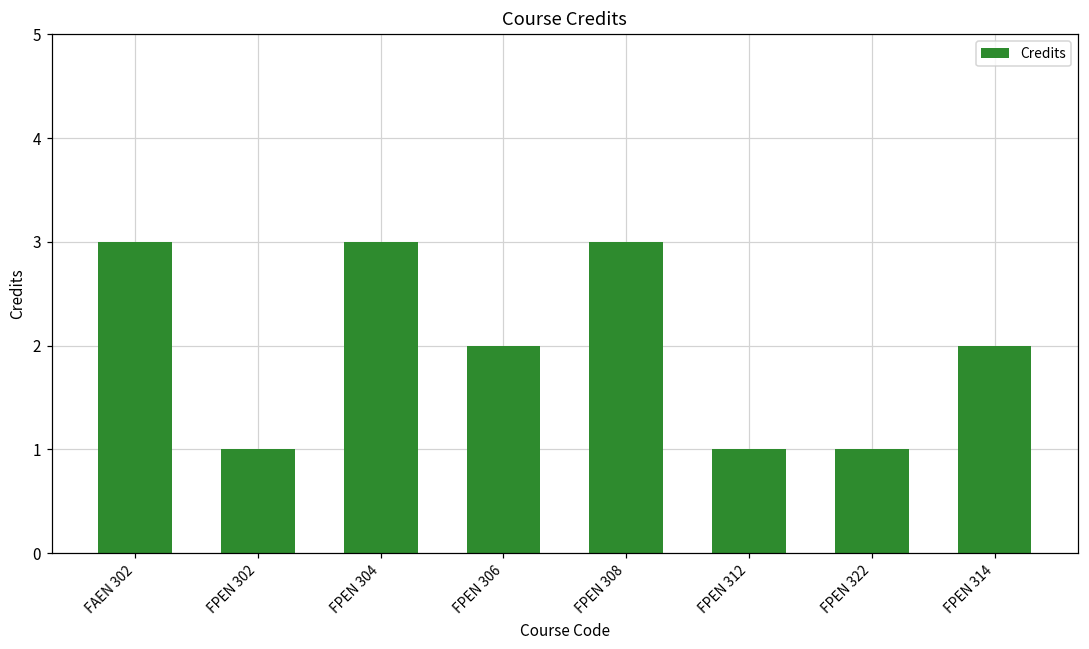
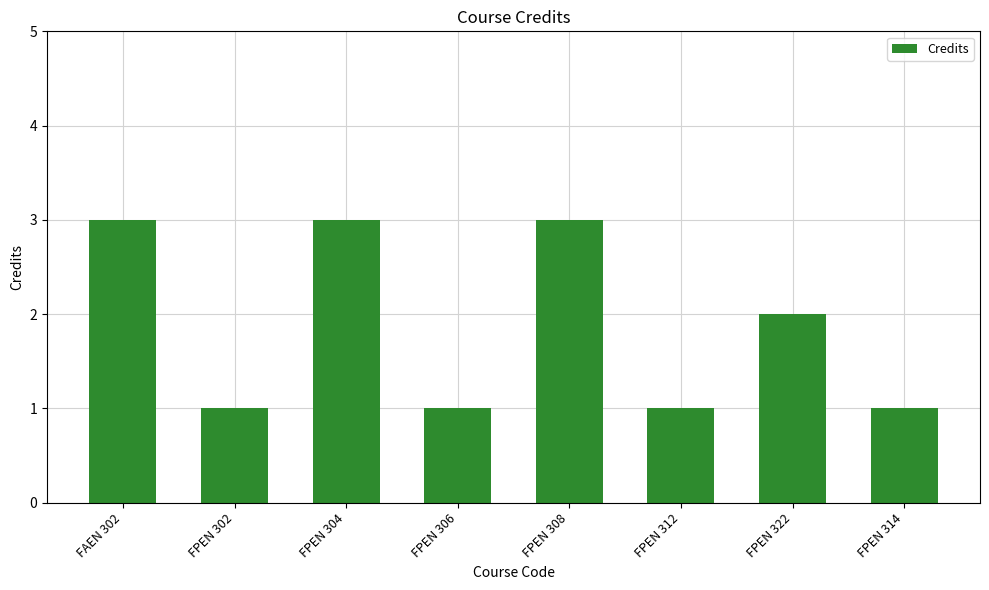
FPEN 306: 2 -> 1
FPEN 322: 1 -> 2
FPEN 314: 2 -> 1
